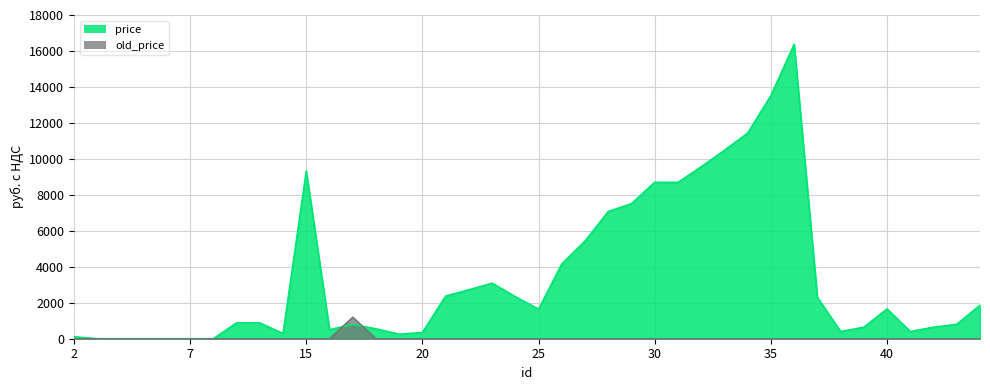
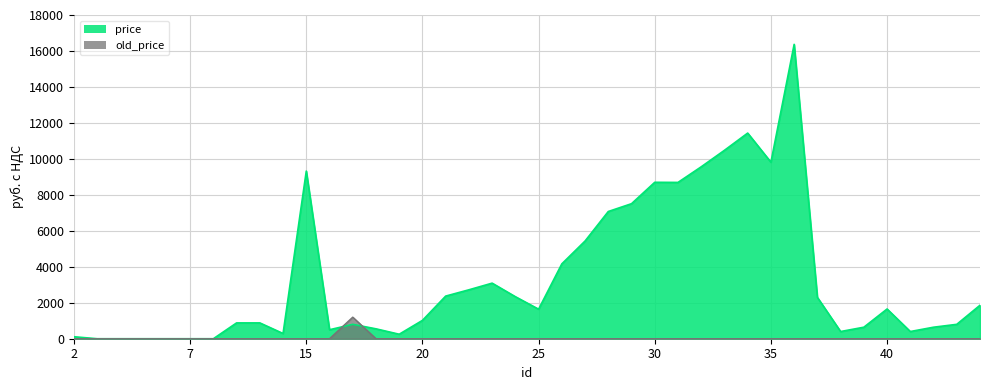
price, 20: 400 -> 1000
price, 35: 13500 -> 9800
